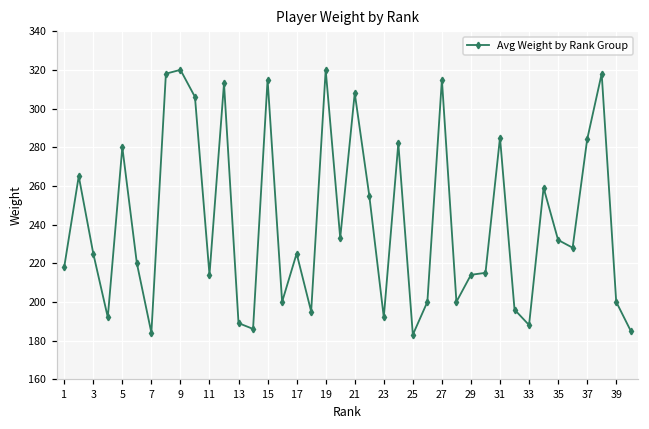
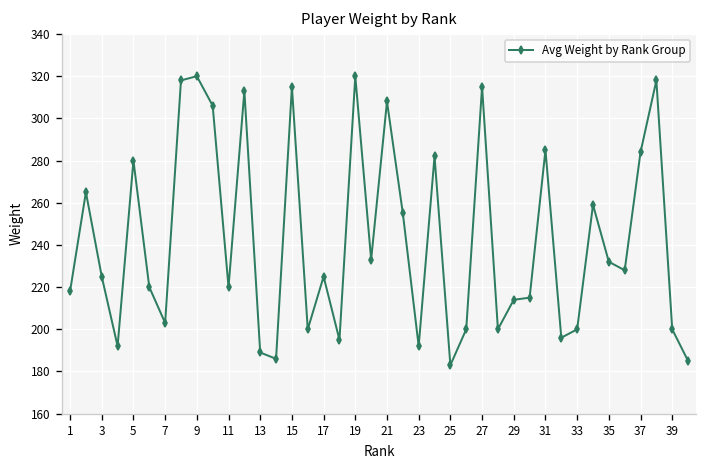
7: 184 -> 203
11: 214 -> 220
33: 188 -> 200
